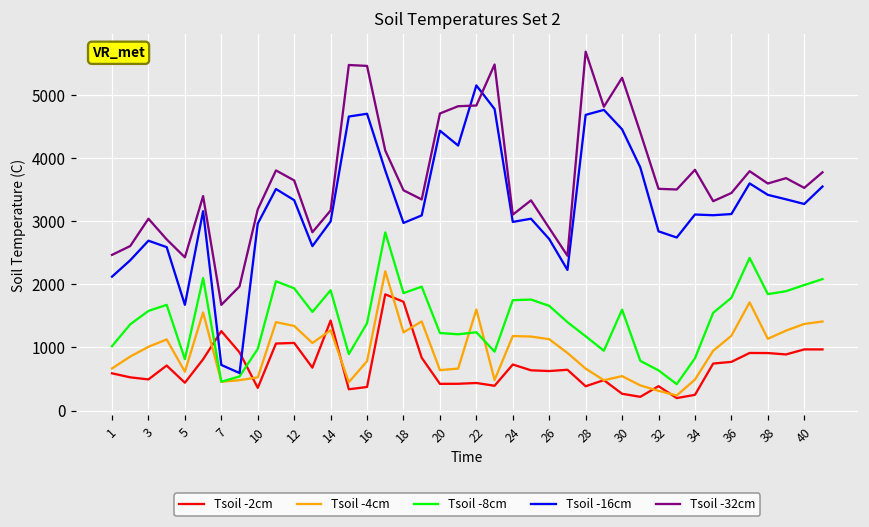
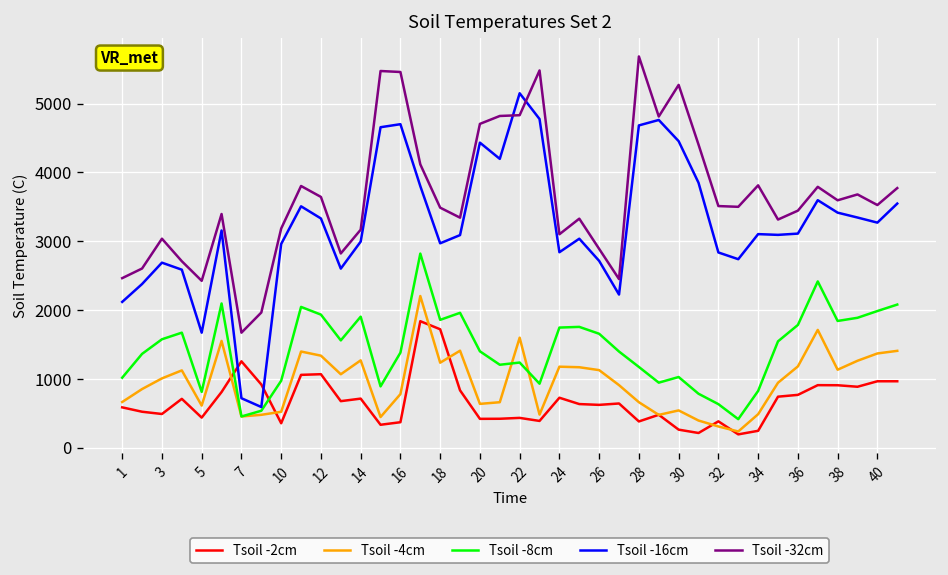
Tsoil -2cm, 14: 1400 -> 700
Tsoil -8cm, 20: 1200 -> 1400
Tsoil -16cm, 24: 3000 -> 2800
Tsoil -8cm, 30: 1600 -> 1000
